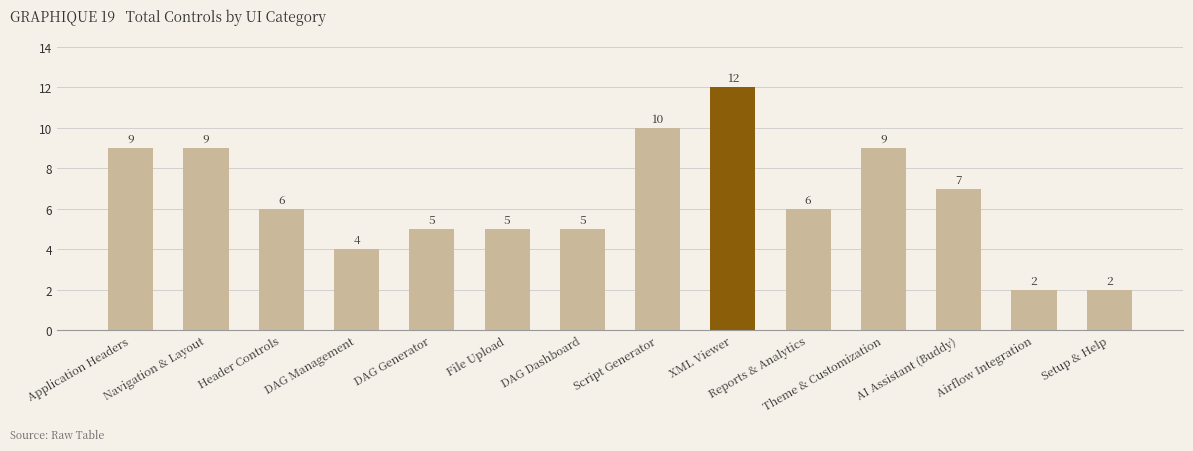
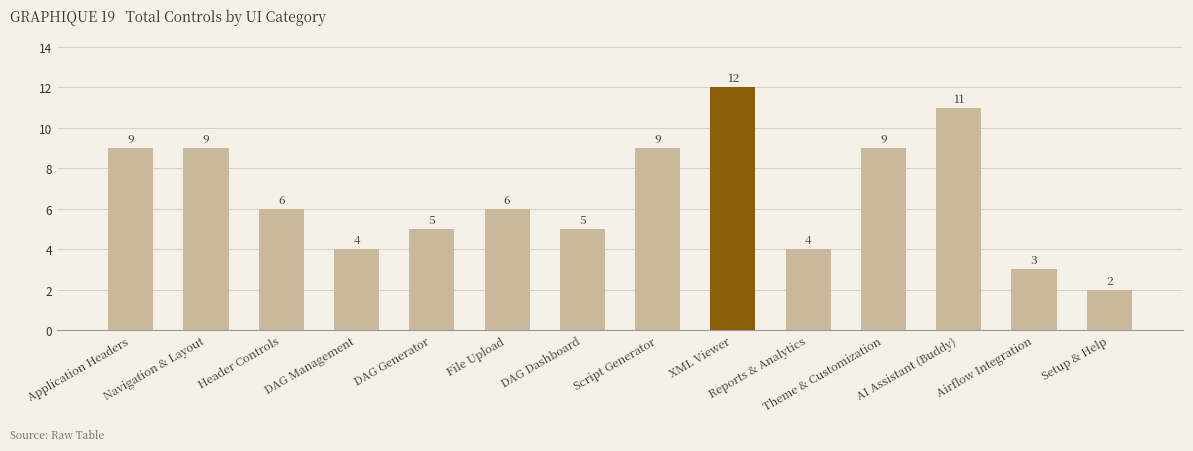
File Upload: 5 -> 6
Script Generator: 10 -> 9
Reports & Analytics: 6 -> 4
AI Assistant (Buddy): 7 -> 11
Airflow Integration: 2 -> 3
